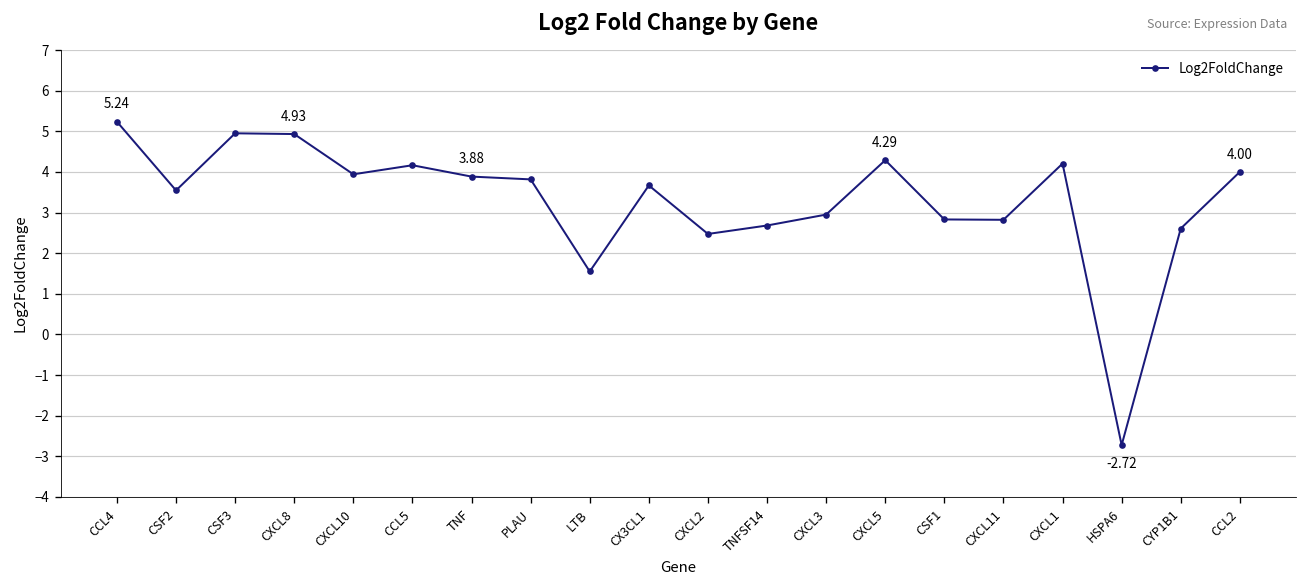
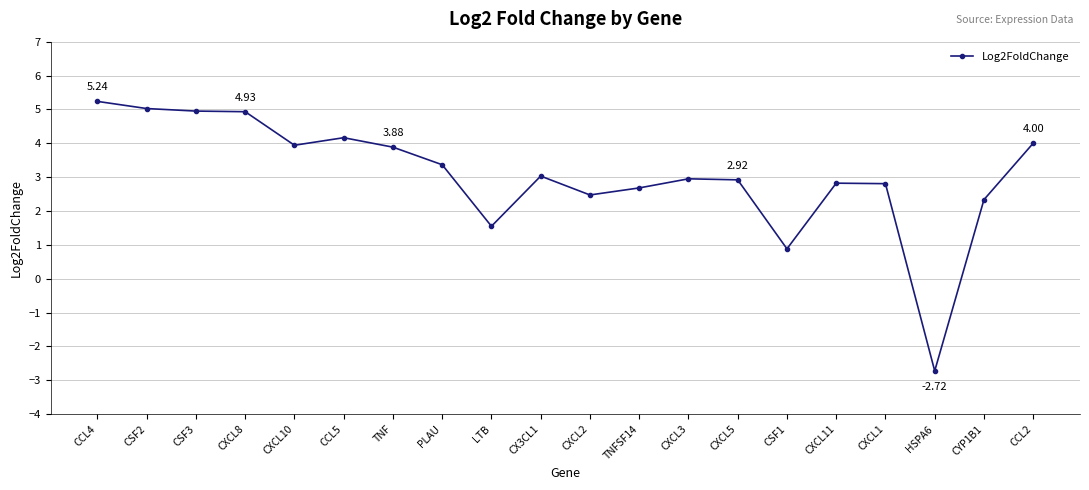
CSF2: 3.5 -> 5.0
PLAU: 3.8 -> 3.4
CX3CL1: 3.7 -> 3.0
CXCL5: 4.29 -> 2.92
CSF1: 2.8 -> 0.9
CXCL1: 4.2 -> 2.8
CYP1B1: 2.6 -> 2.3
